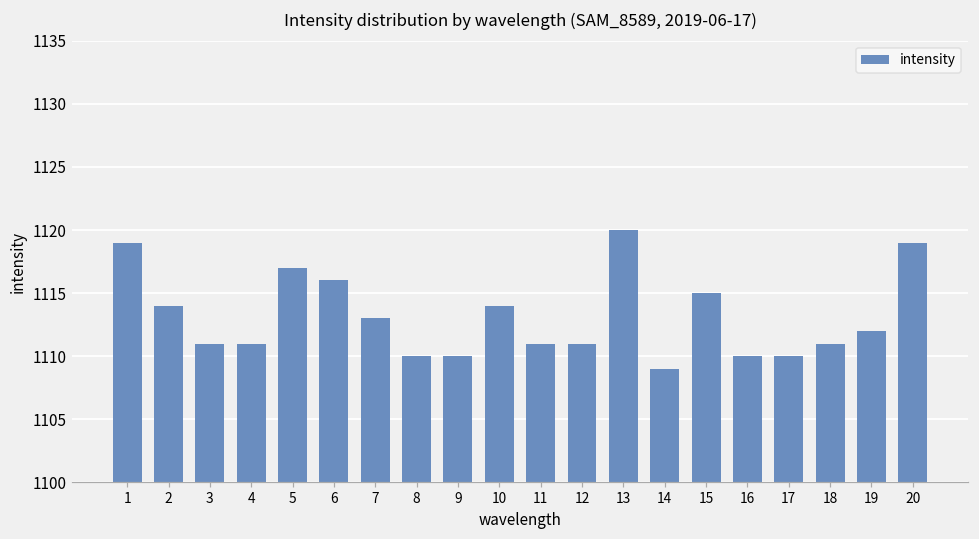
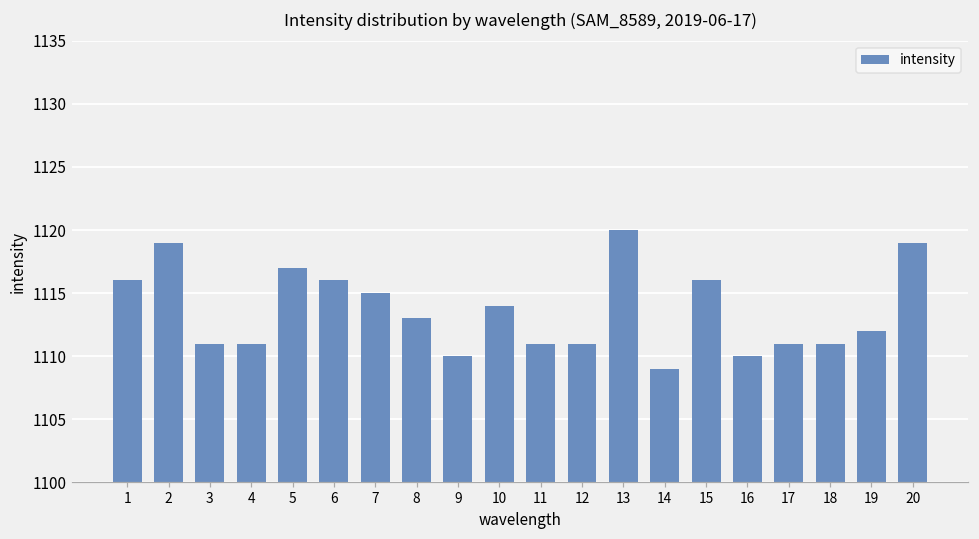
1: 1119 -> 1116
2: 1114 -> 1119
7: 1113 -> 1115
8: 1110 -> 1113
15: 1115 -> 1116
17: 1110 -> 1111
